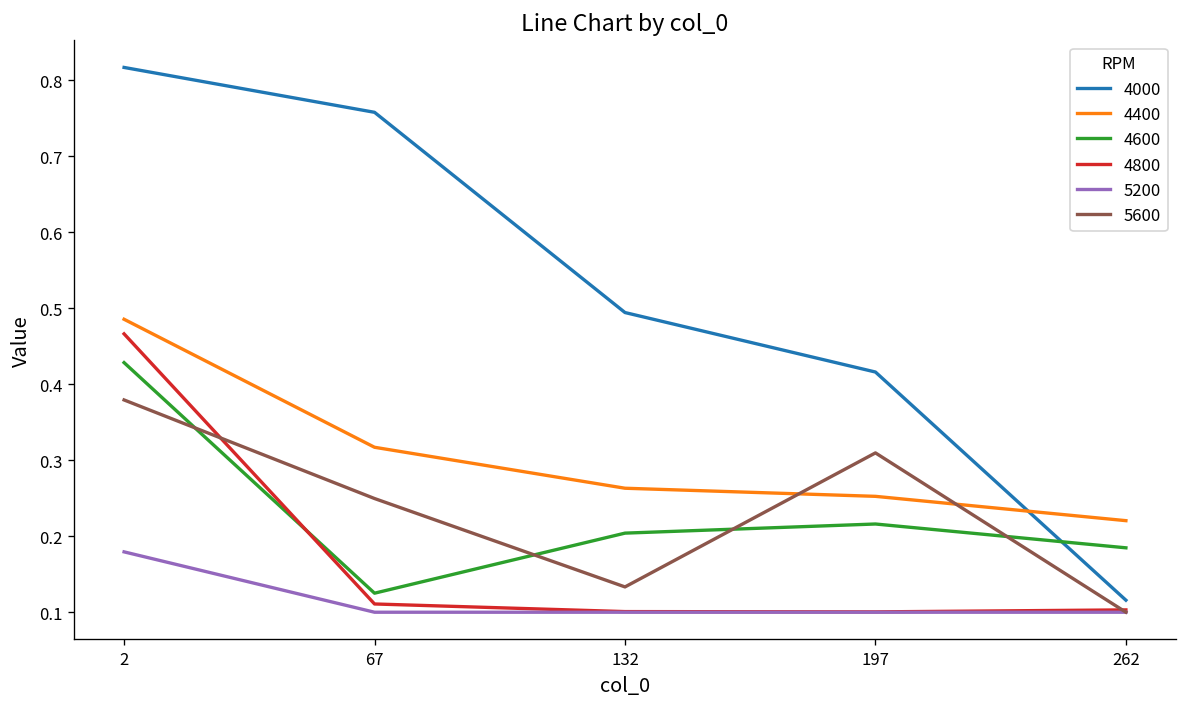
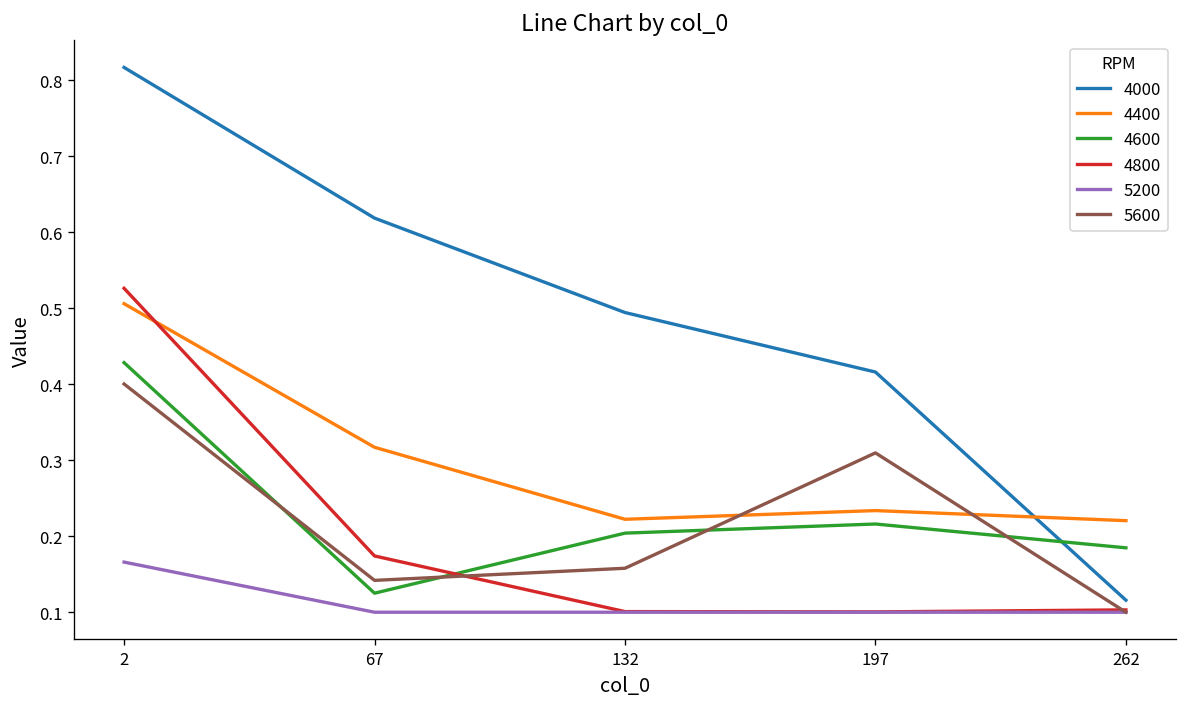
4400, 2: 0.49 -> 0.51
4800, 2: 0.47 -> 0.53
5200, 2: 0.18 -> 0.17
5600, 2: 0.38 -> 0.40
4000, 67: 0.76 -> 0.62
4800, 67: 0.11 -> 0.17
5600, 67: 0.25 -> 0.14
4400, 132: 0.26 -> 0.22
5600, 132: 0.13 -> 0.16
4400, 197: 0.25 -> 0.23
